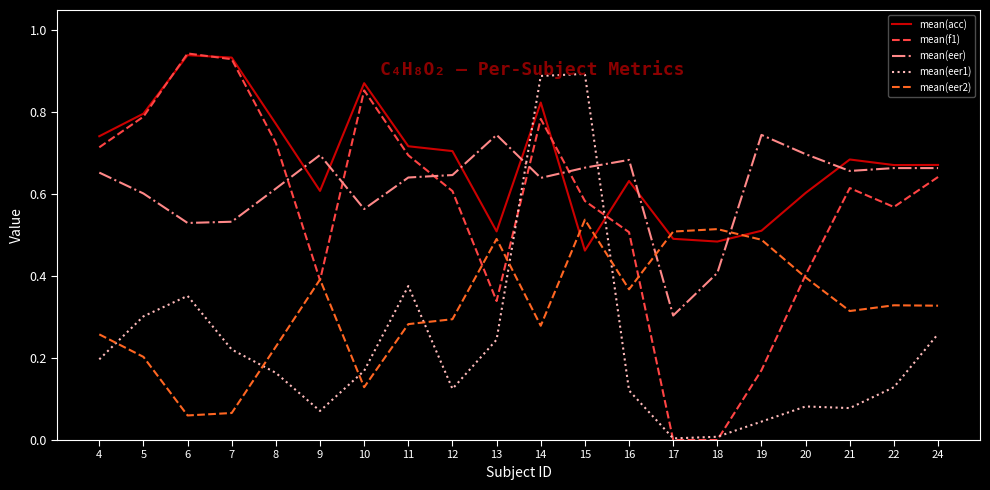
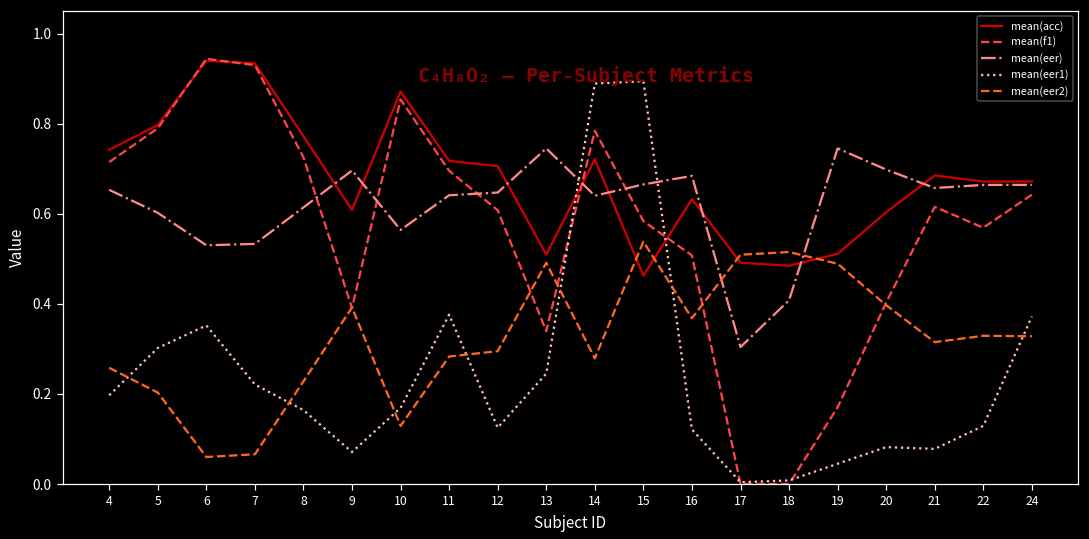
mean(acc), 14: 0.82 -> 0.72
mean(eer1), 24: 0.26 -> 0.37
